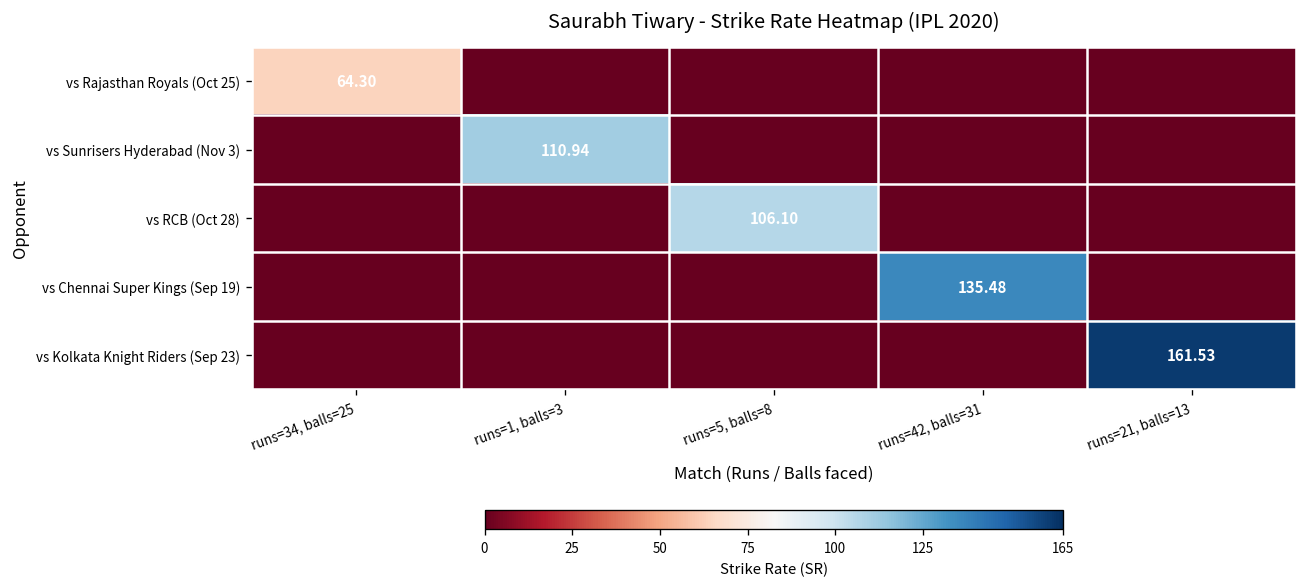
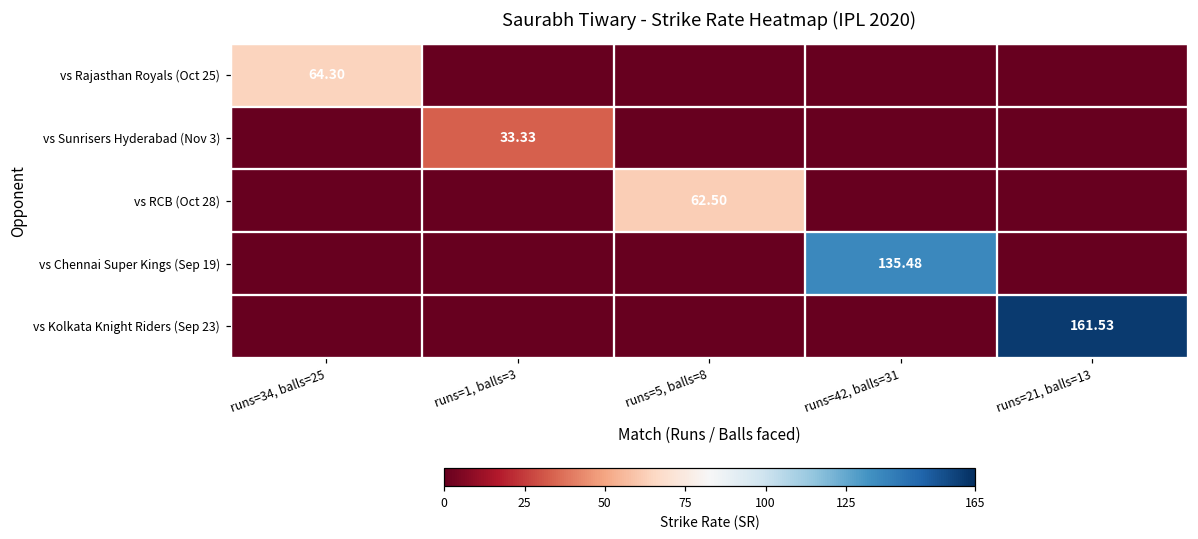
vs Sunrisers Hyderabad (Nov 3), runs=1, balls=3: 110.94 -> 33.33
vs RCB (Oct 28), runs=5, balls=8: 106.10 -> 62.50
